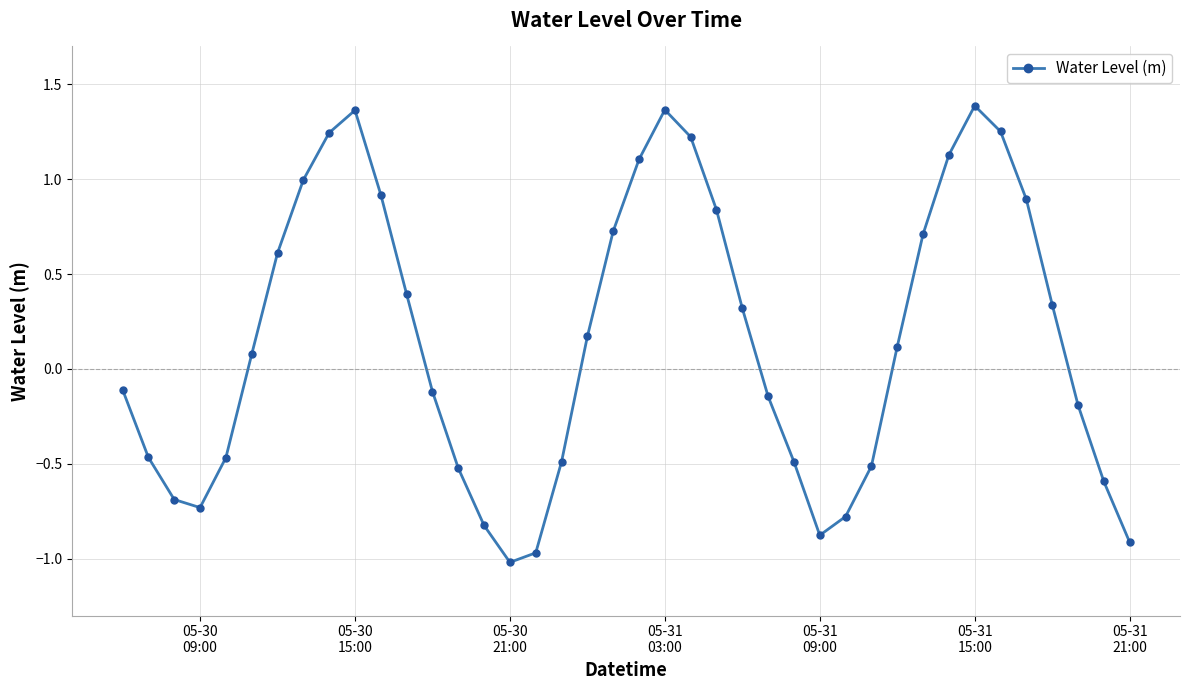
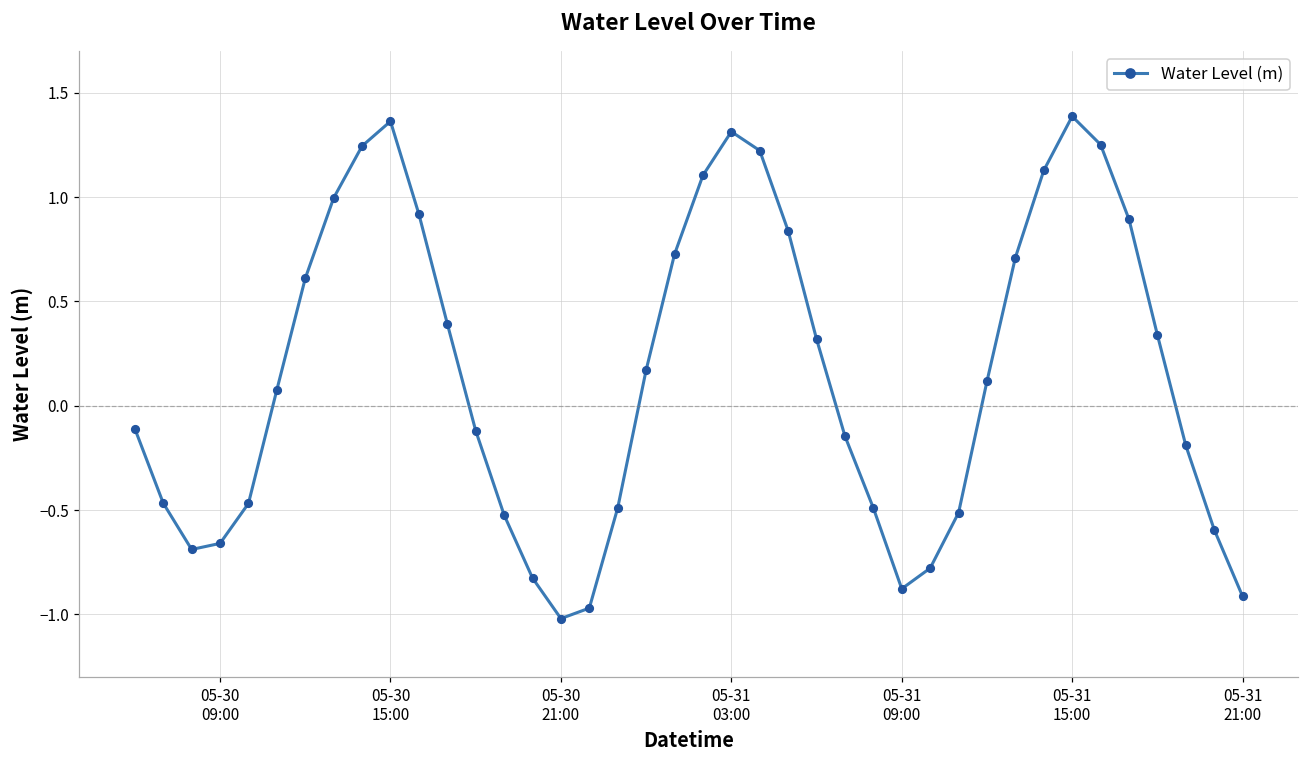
05-30 09:00: -0.73 -> -0.66
05-31 03:00: 1.37 -> 1.31
